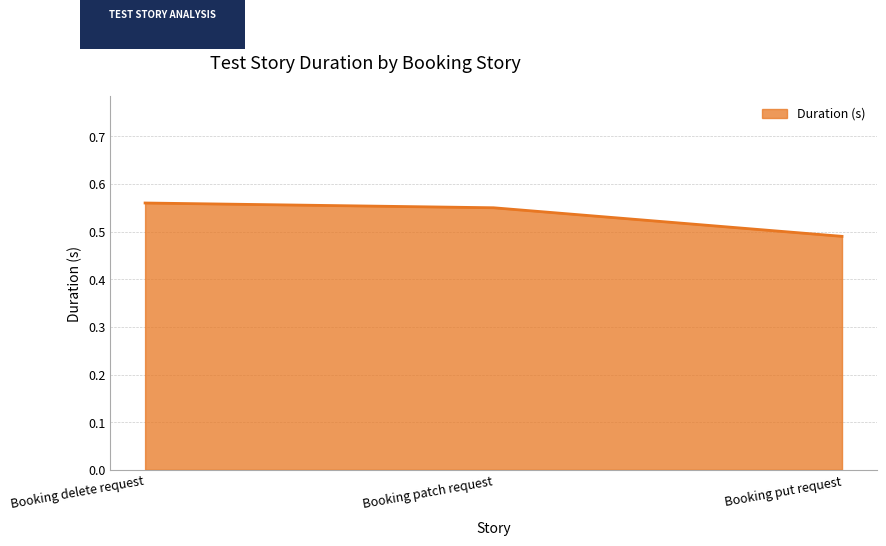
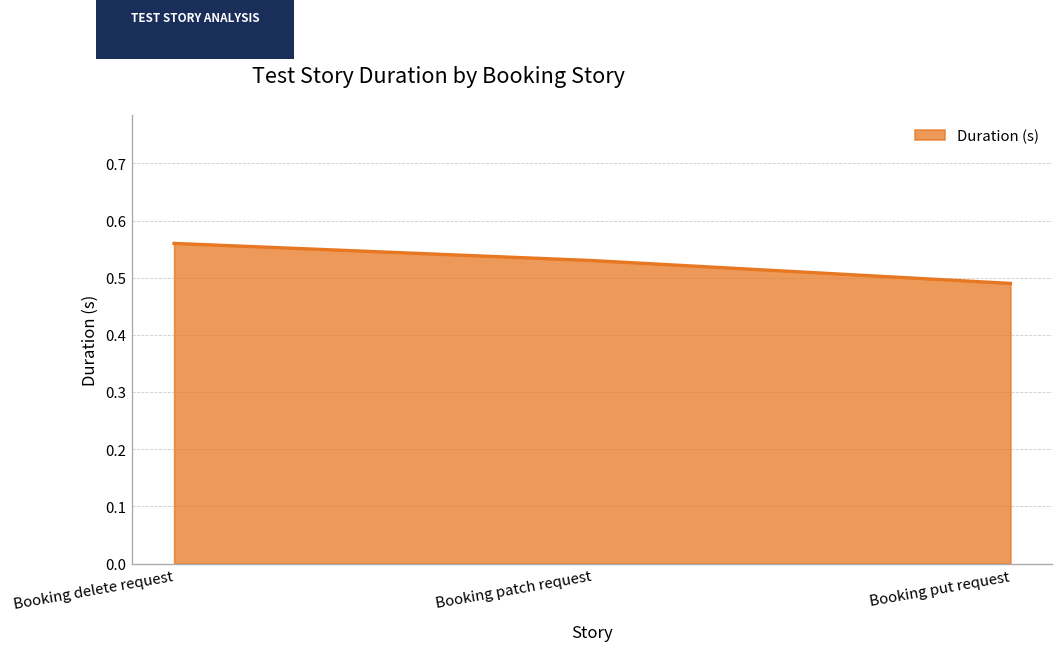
Booking patch request: 0.55 -> 0.53
